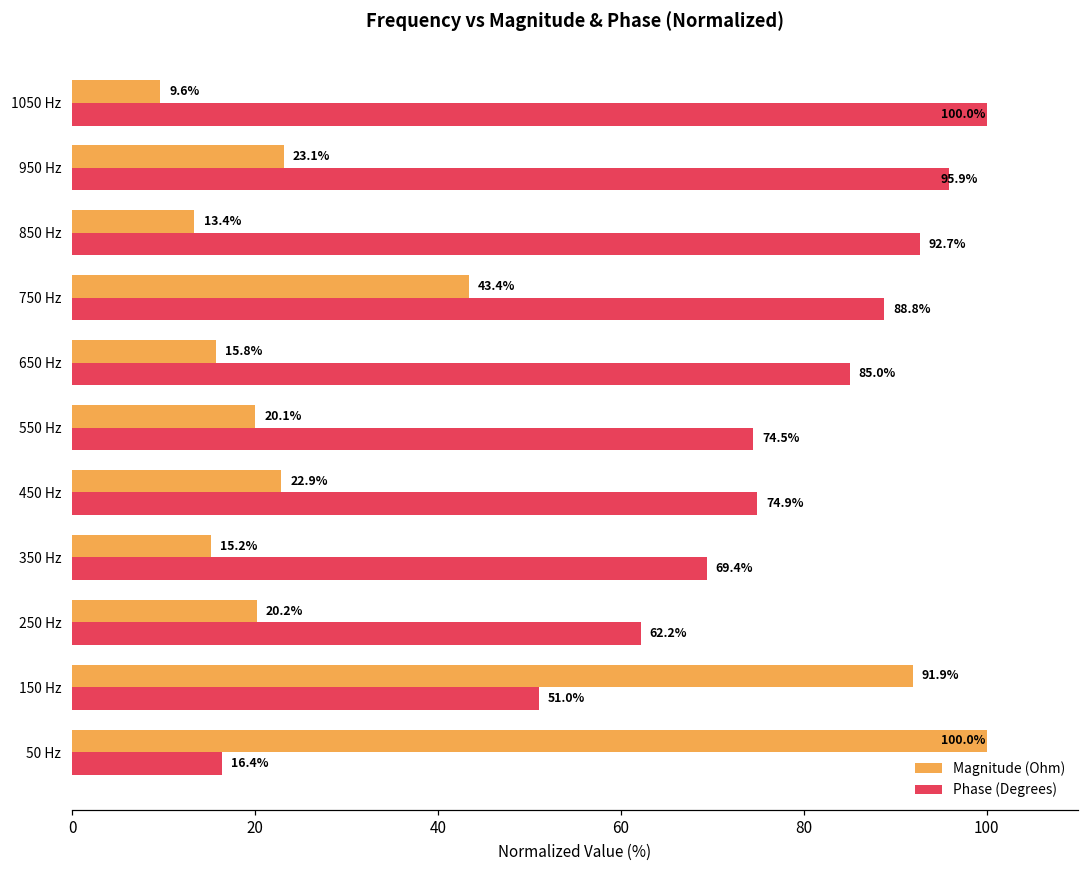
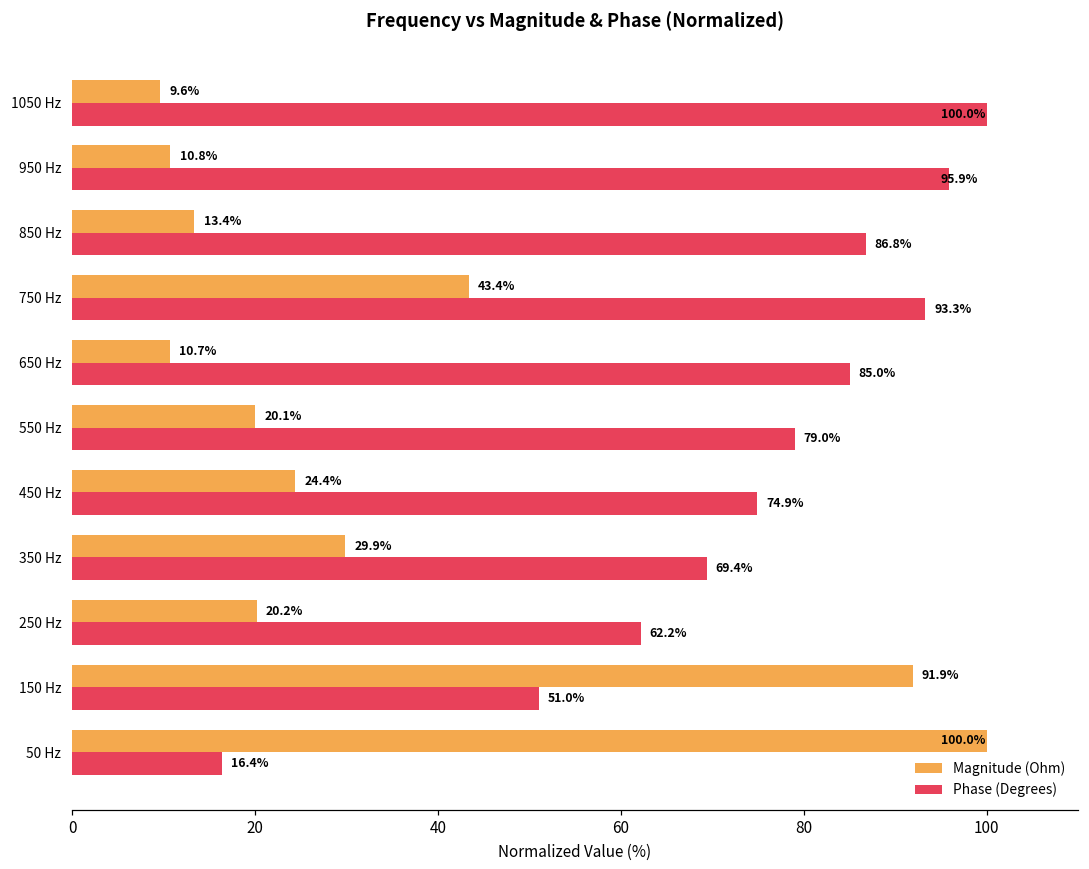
Magnitude (Ohm), 950 Hz: 23.1% -> 10.8%
Phase (Degrees), 850 Hz: 92.7% -> 86.8%
Phase (Degrees), 750 Hz: 88.8% -> 93.3%
Magnitude (Ohm), 650 Hz: 15.8% -> 10.7%
Phase (Degrees), 550 Hz: 74.5% -> 79.0%
Magnitude (Ohm), 450 Hz: 22.9% -> 24.4%
Magnitude (Ohm), 350 Hz: 15.2% -> 29.9%
